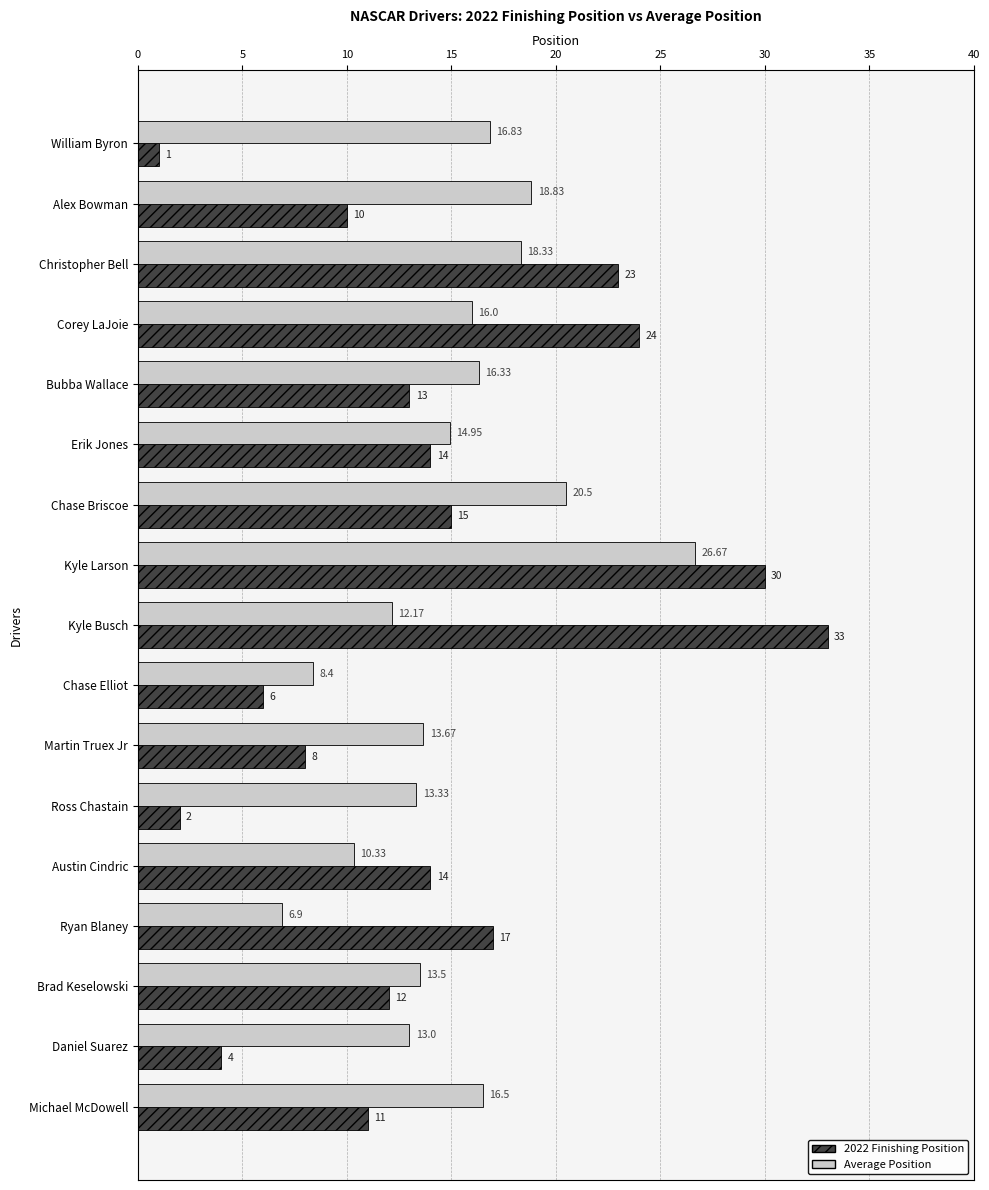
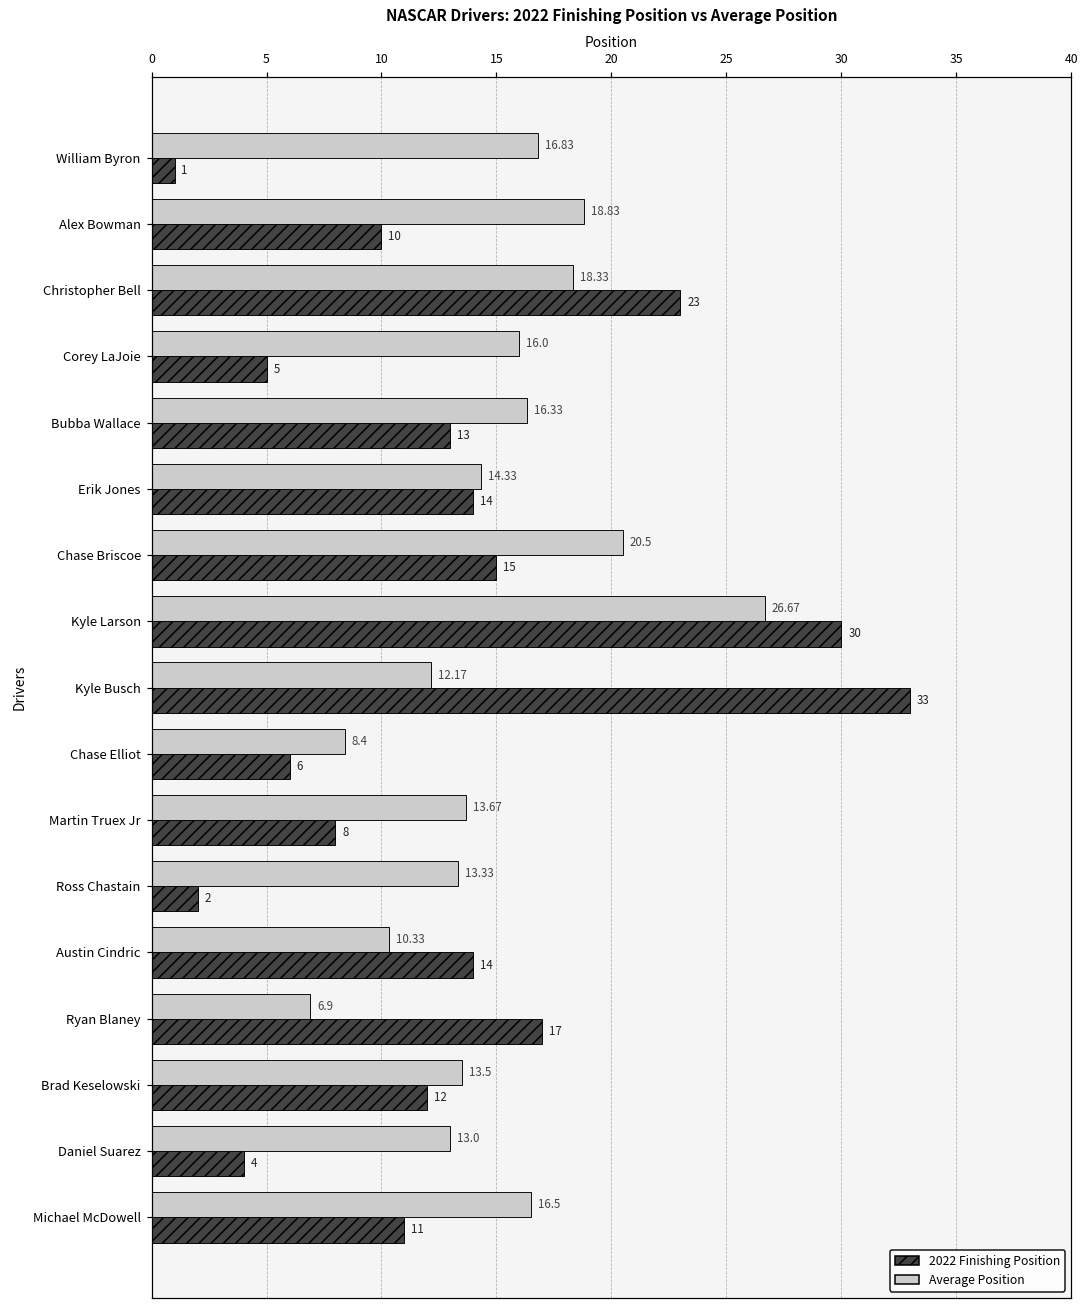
2022 Finishing Position, Corey LaJoie: 24 -> 5
Average Position, Erik Jones: 14.95 -> 14.33
